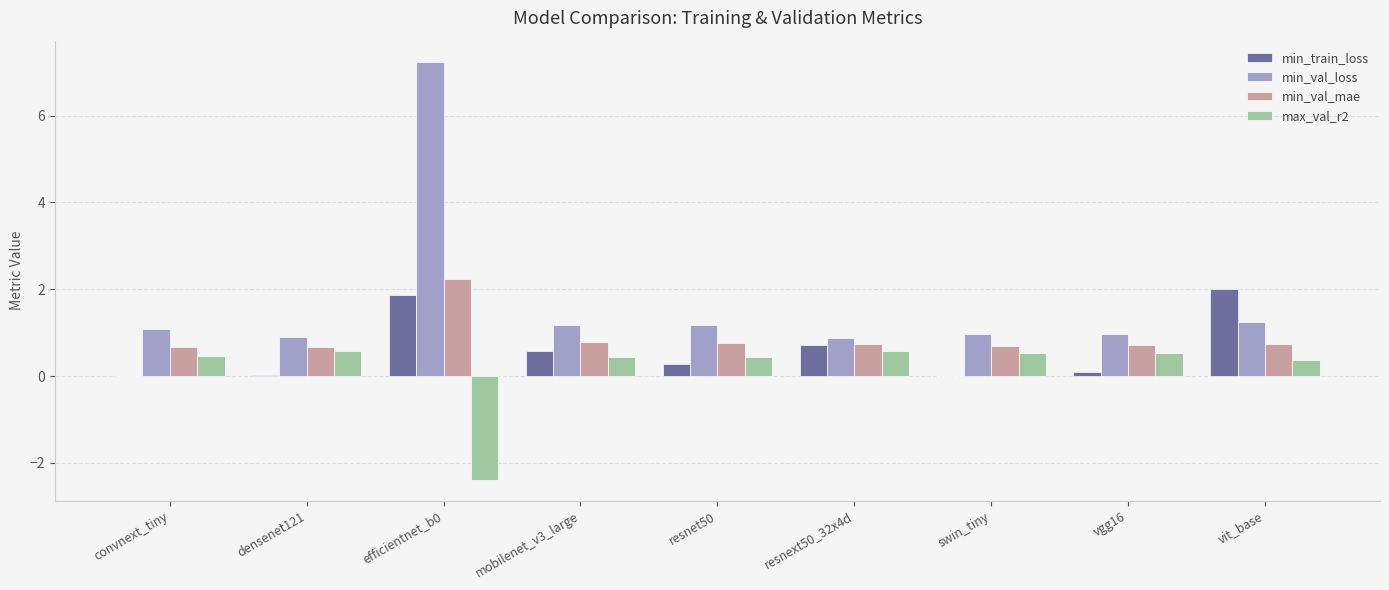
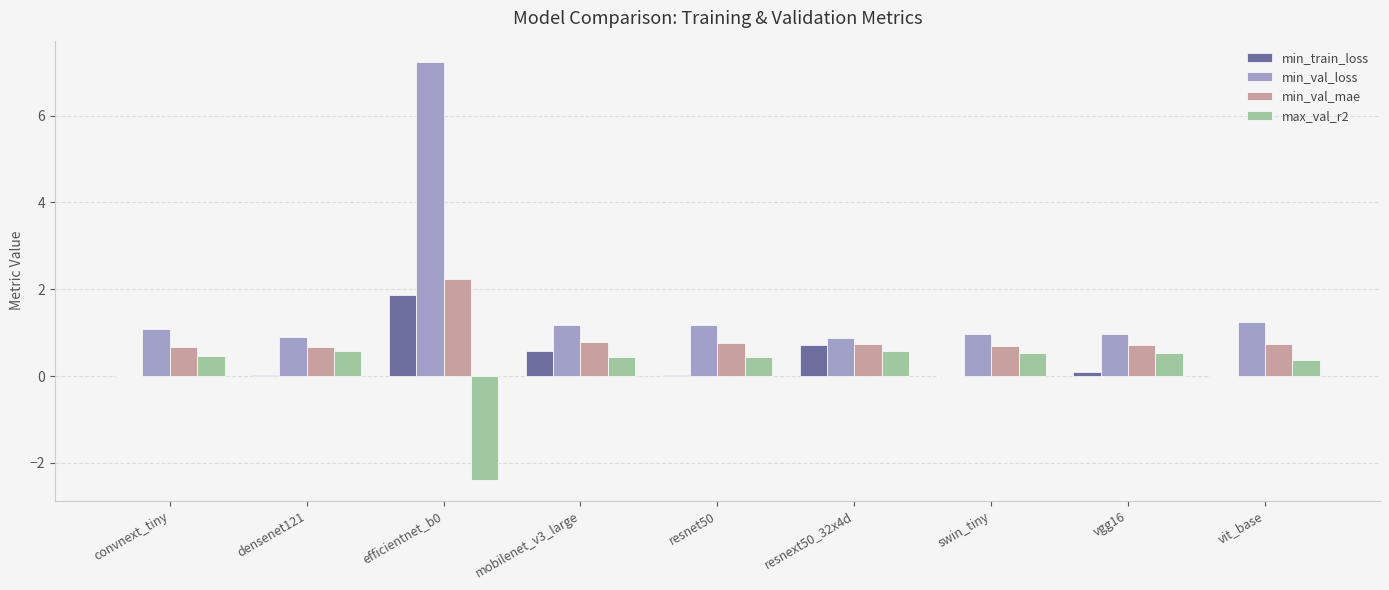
min_train_loss, resnet50: 0.3 -> 0.0
min_train_loss, vit_base: 2 -> 0
